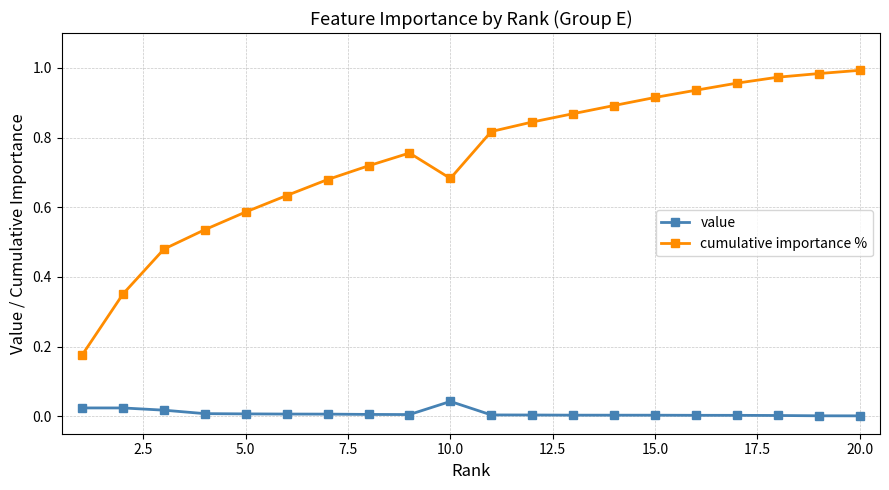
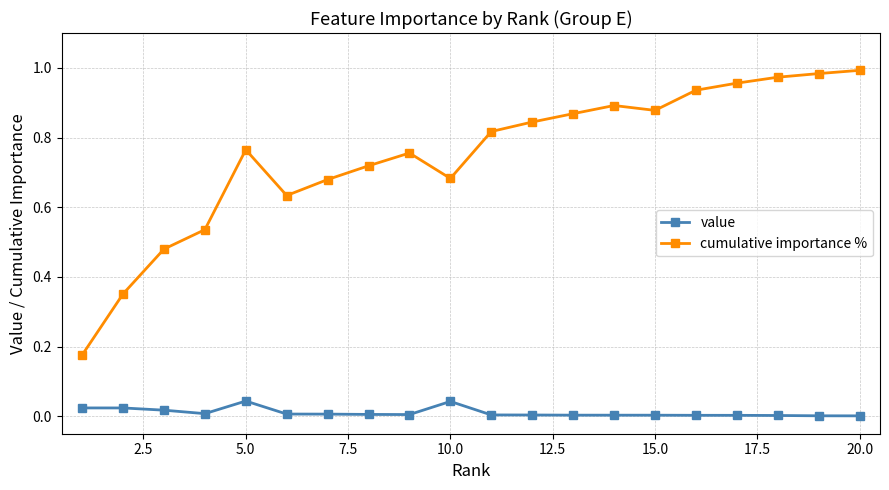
value, 5.0: 0.01 -> 0.04
cumulative importance %, 5.0: 0.59 -> 0.76
cumulative importance %, 15.0: 0.92 -> 0.88
